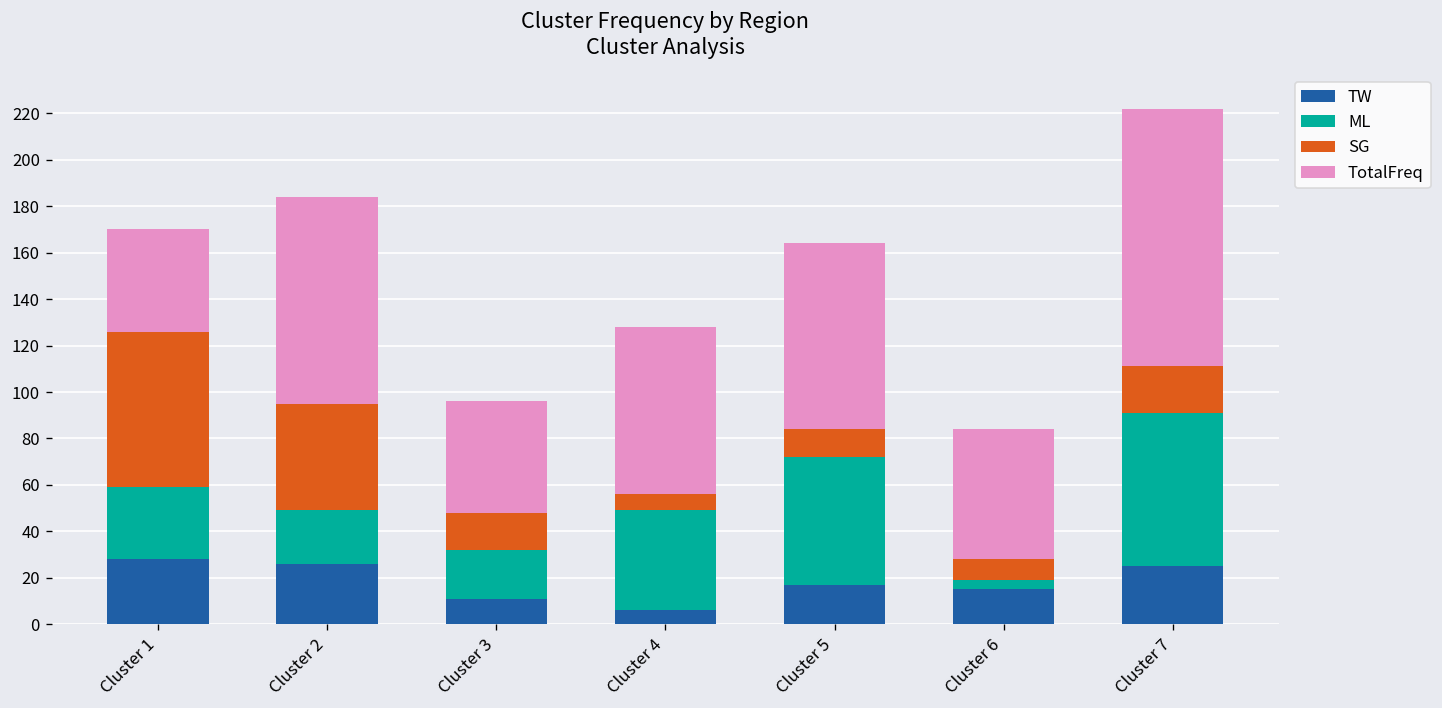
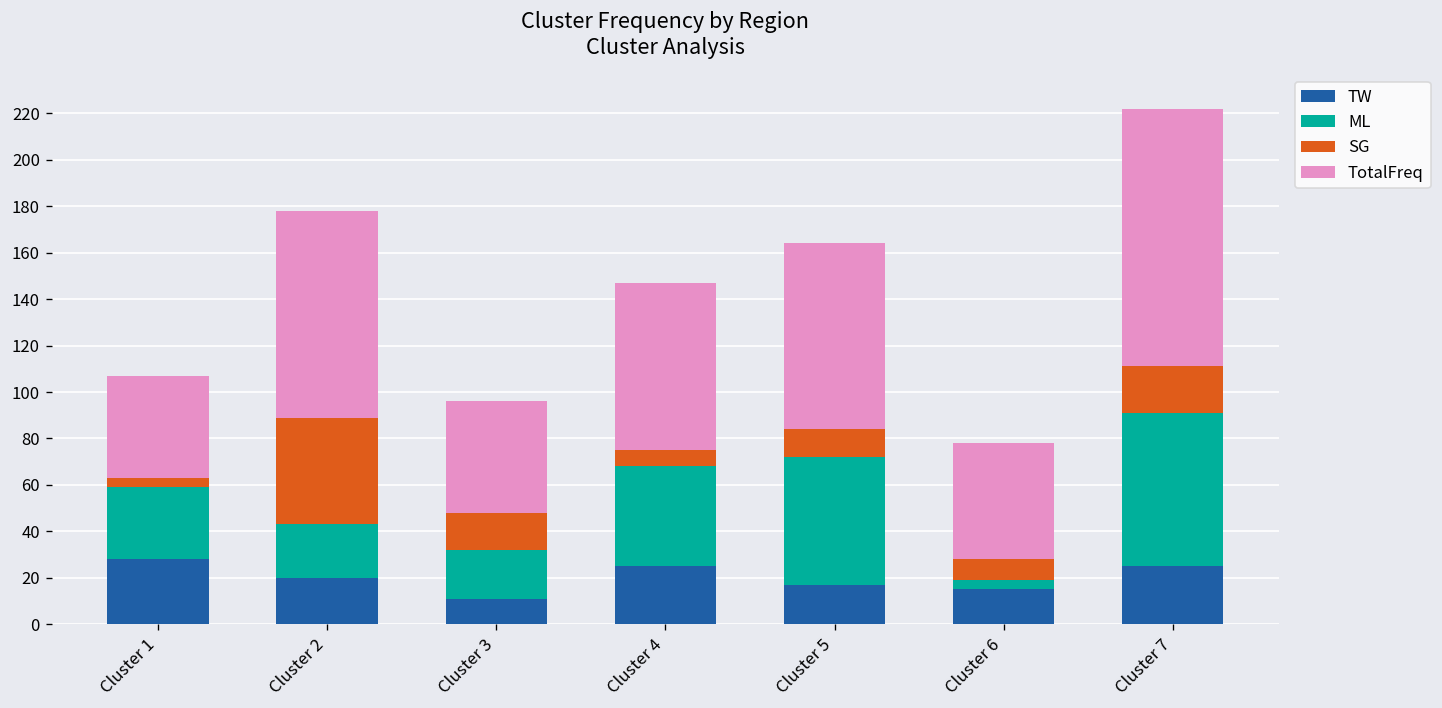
SG, Cluster 1: 67 -> 4
TW, Cluster 2: 26 -> 20
TW, Cluster 4: 6 -> 25
TotalFreq, Cluster 6: 56 -> 50
